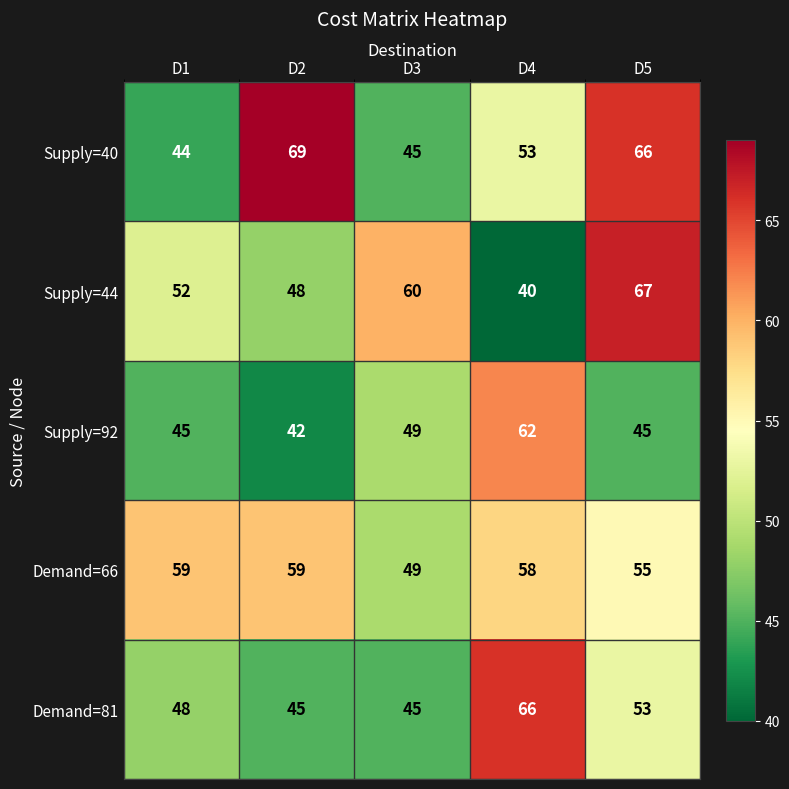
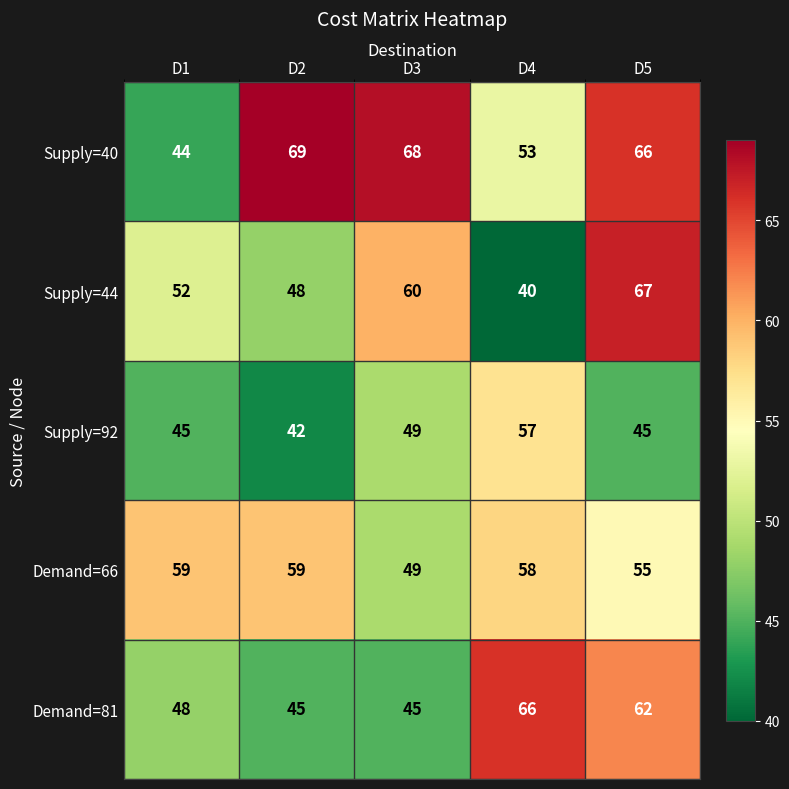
Supply=40, D3: 45 -> 68
Supply=92, D4: 62 -> 57
Demand=81, D5: 53 -> 62
